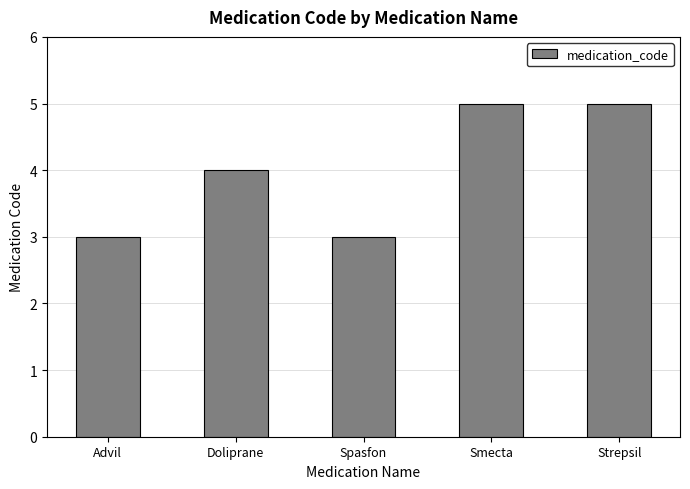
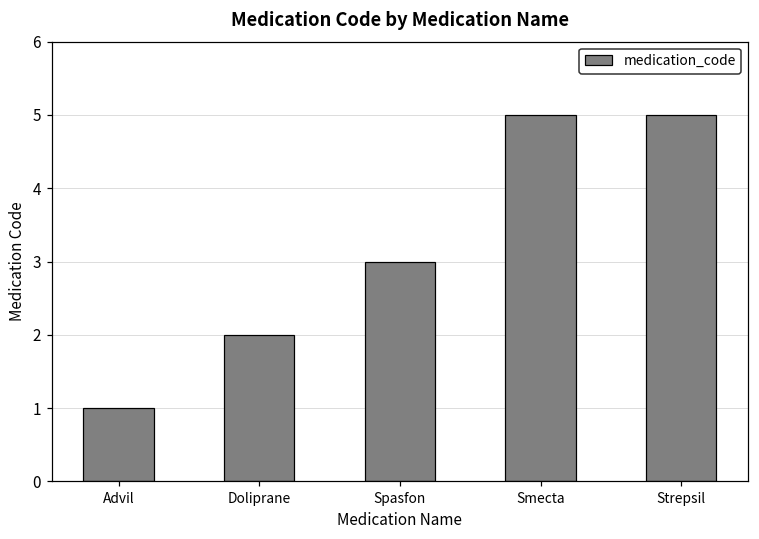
Advil: 3 -> 1
Doliprane: 4 -> 2
